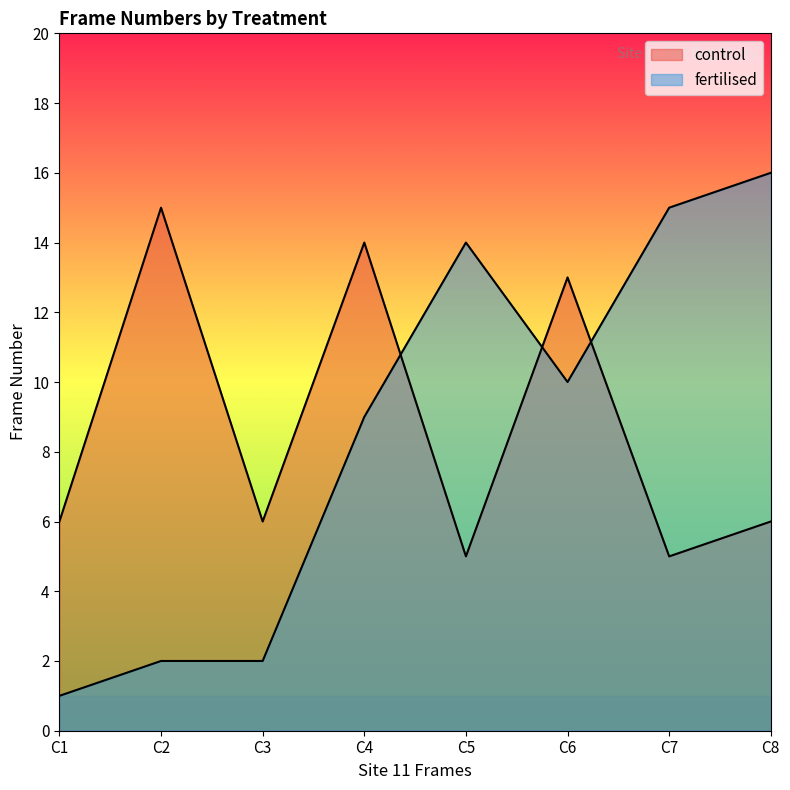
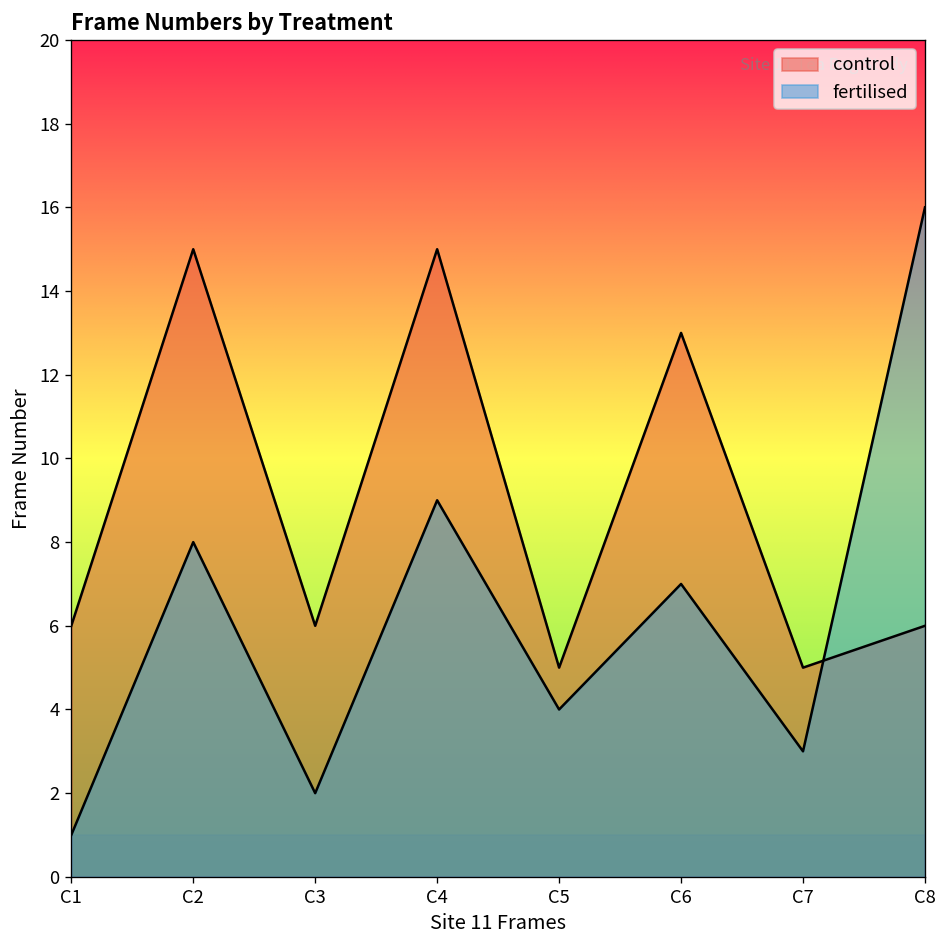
fertilised, C2: 2 -> 8
control, C4: 14 -> 15
fertilised, C5: 14 -> 4
fertilised, C6: 10 -> 7
fertilised, C7: 15 -> 3
